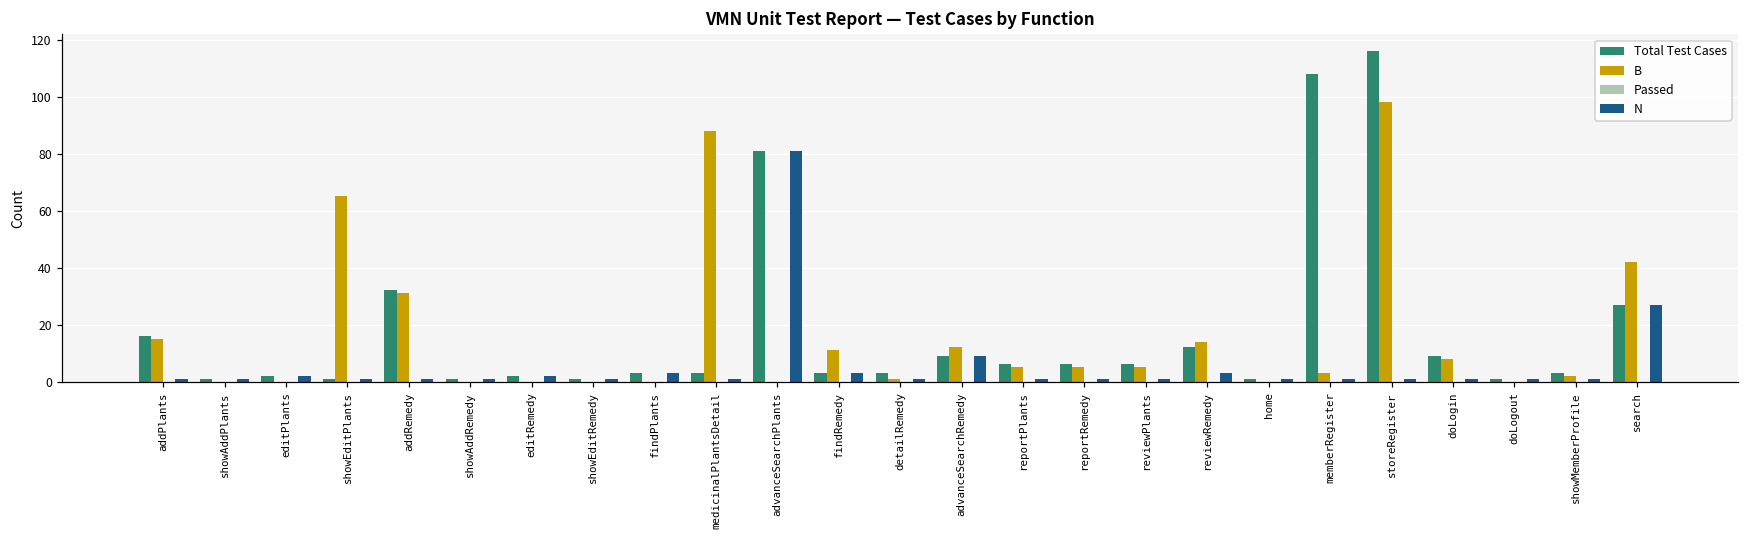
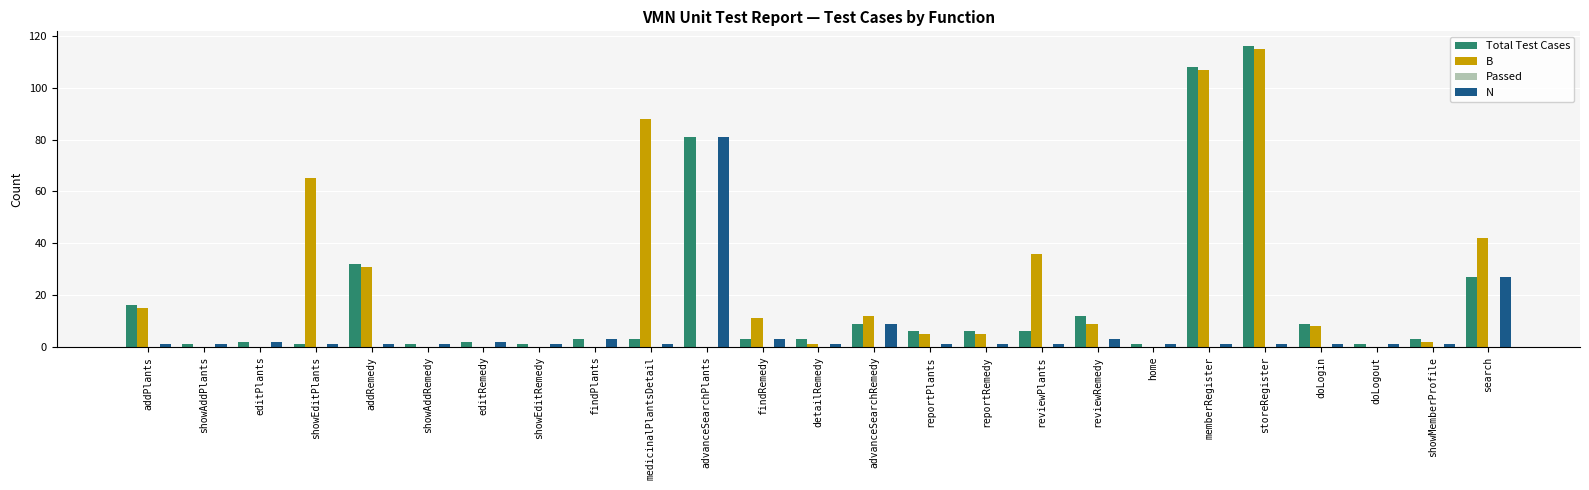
B, reviewPlants: 5 -> 36
B, reviewRemedy: 14 -> 9
B, memberRegister: 3 -> 107
B, storeRegister: 98 -> 115
